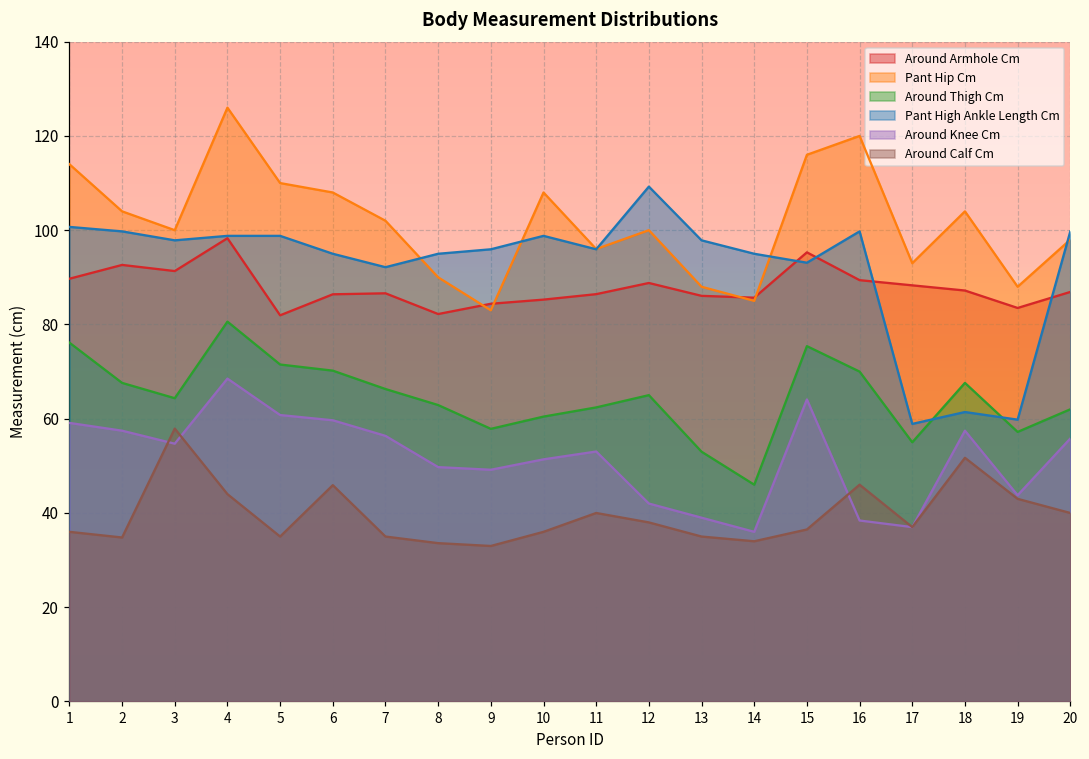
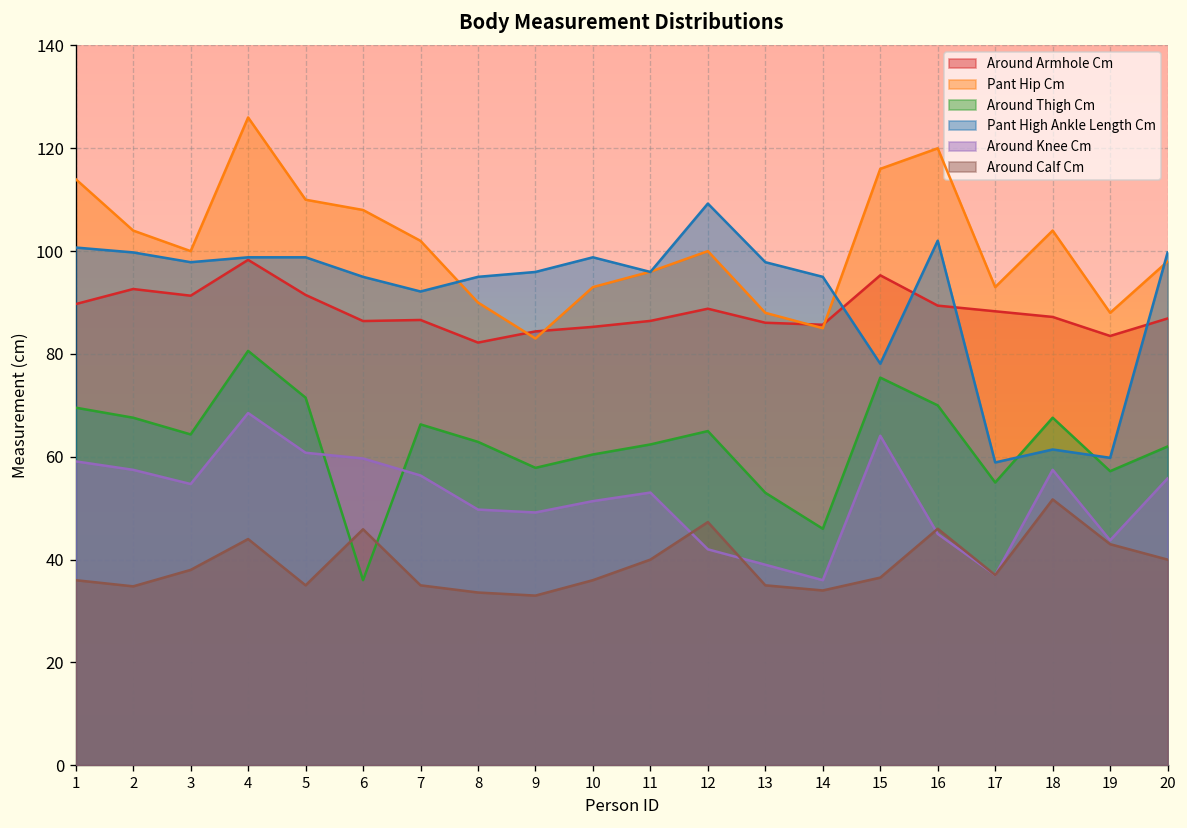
Around Thigh Cm, 1: 76 -> 70
Around Calf Cm, 3: 58 -> 38
Around Armhole Cm, 5: 82 -> 91
Around Thigh Cm, 6: 70 -> 36
Pant Hip Cm, 10: 108 -> 93
Around Calf Cm, 12: 38 -> 47
Pant High Ankle Length Cm, 15: 93 -> 78
Pant High Ankle Length Cm, 16: 100 -> 102
Around Knee Cm, 16: 38 -> 45
